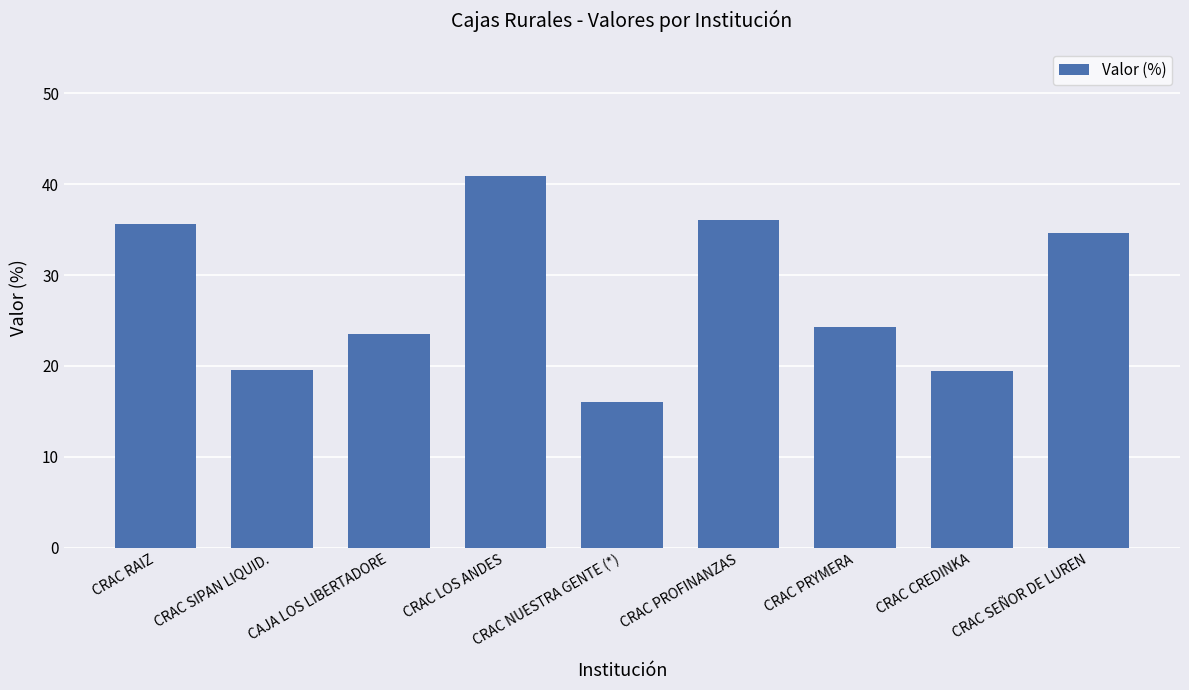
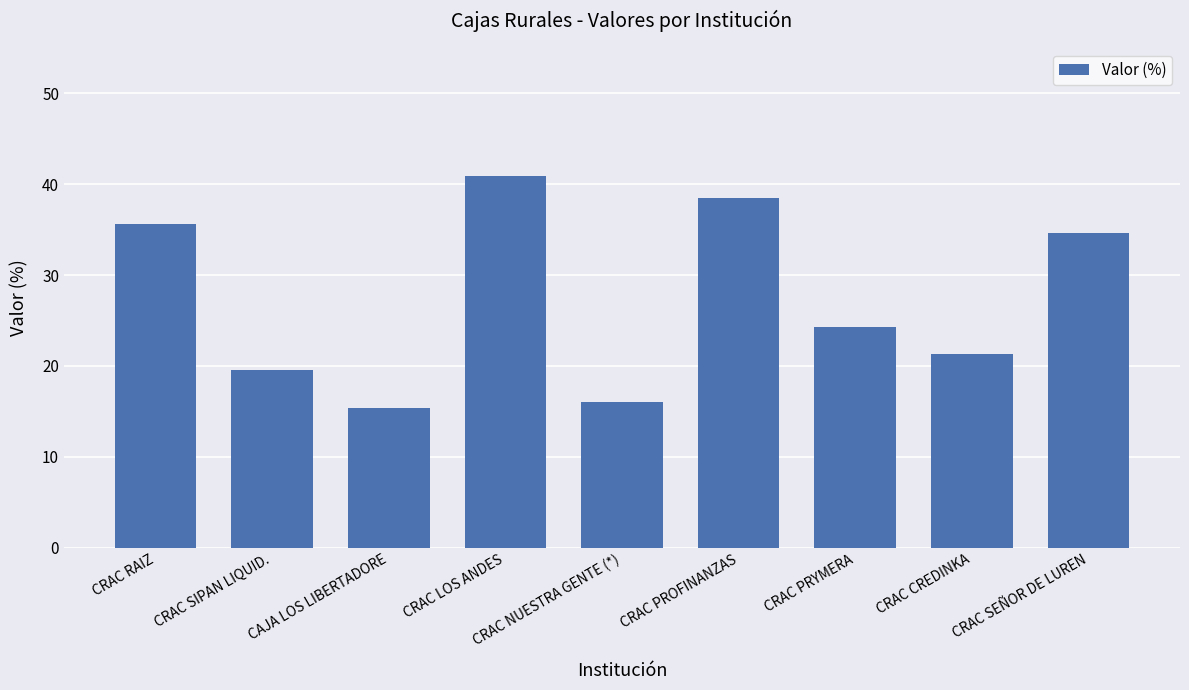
CAJA LOS LIBERTADORE: 24 -> 15
CRAC PROFINANZAS: 36 -> 38
CRAC CREDINKA: 20 -> 21
